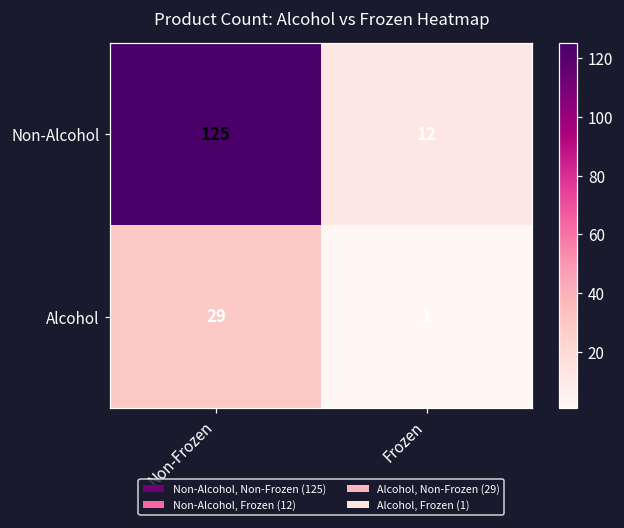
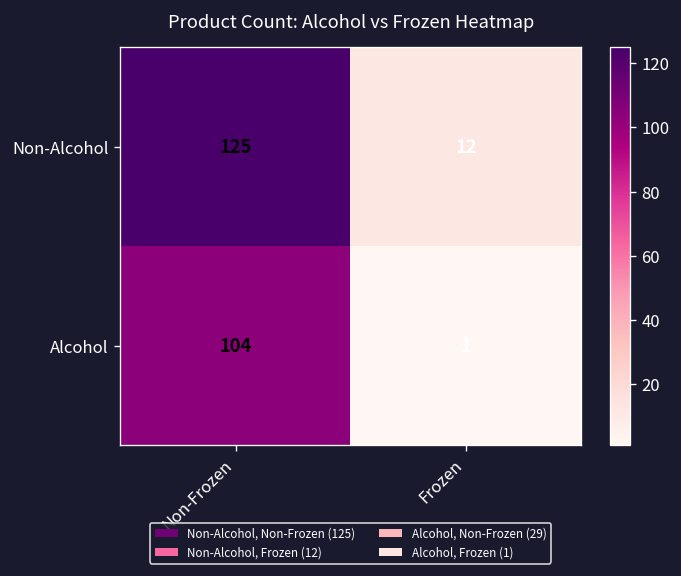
Alcohol, Non-Frozen: 29 -> 104
